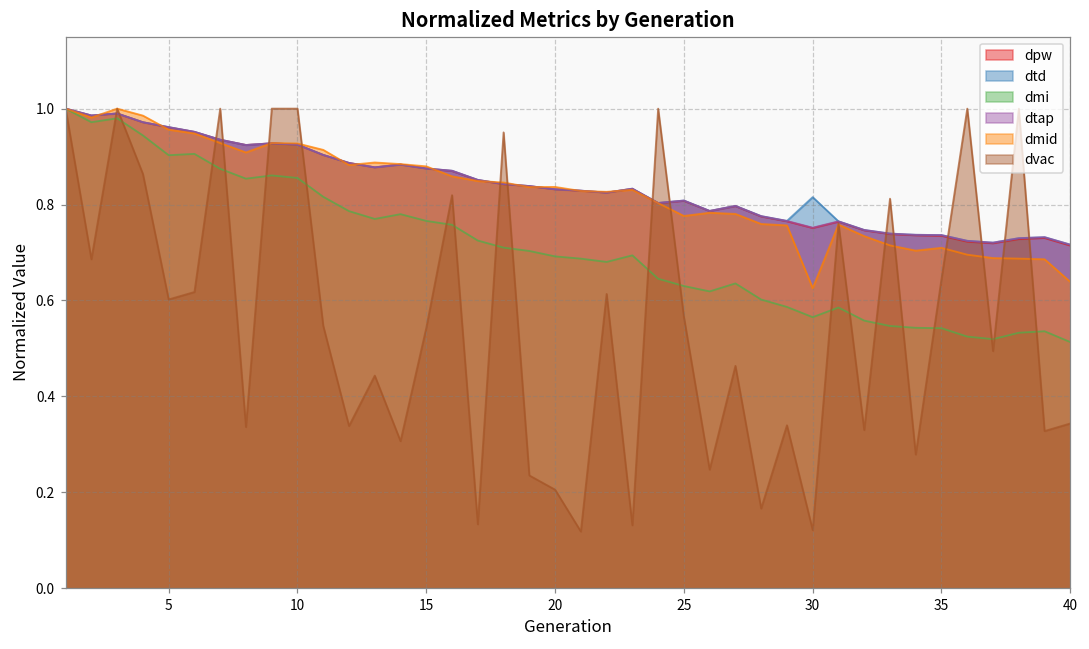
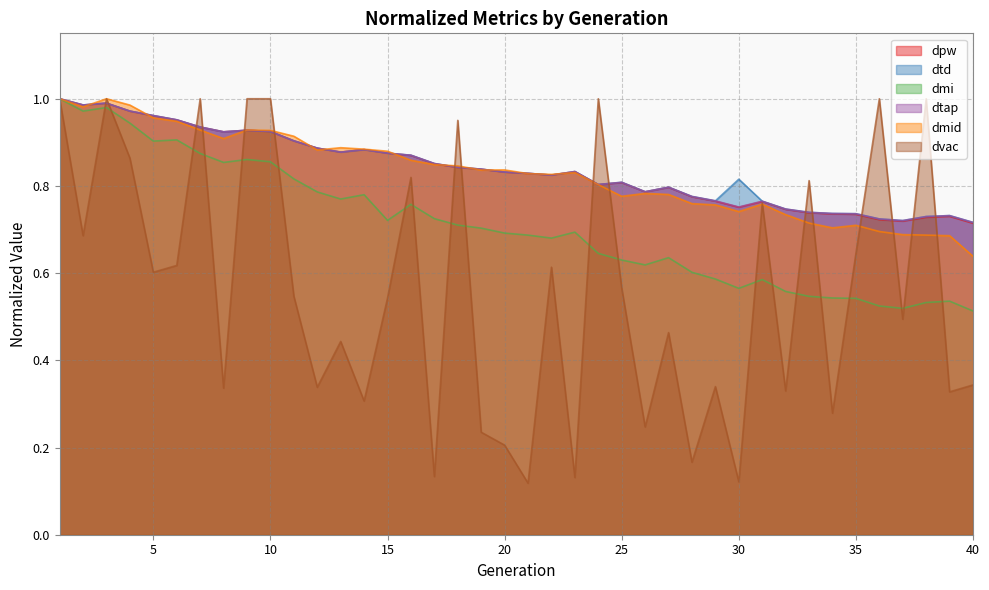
dmi, 15: 0.77 -> 0.72
dmid, 30: 0.63 -> 0.74
